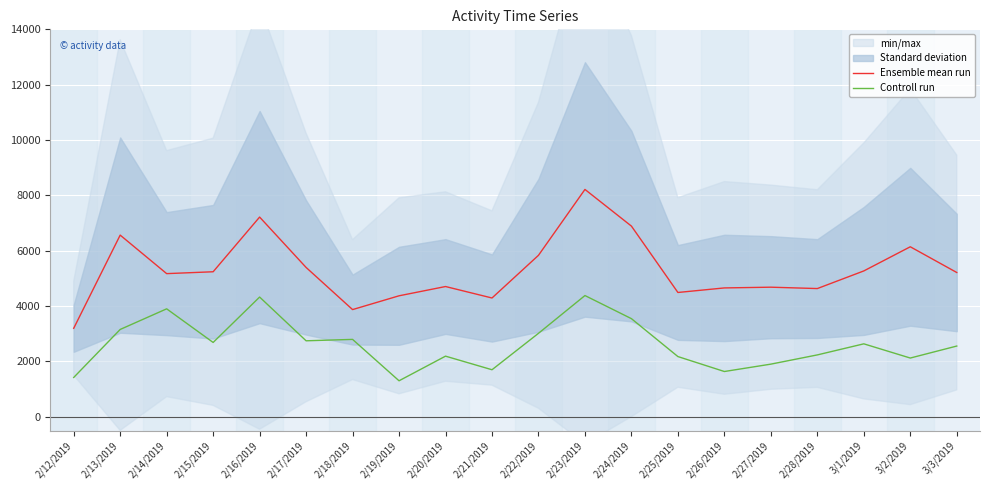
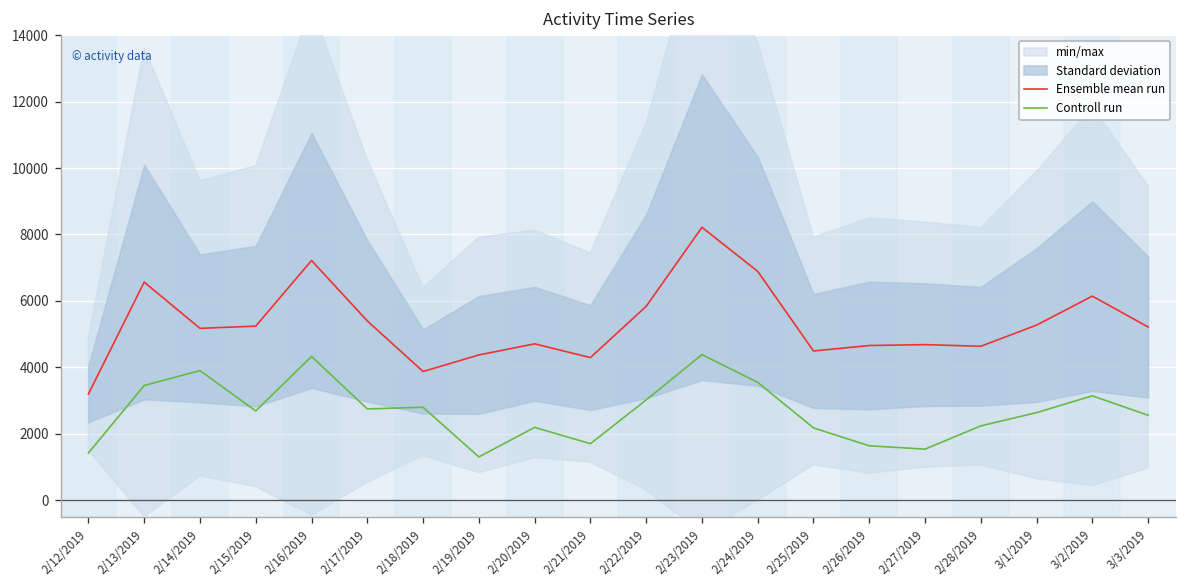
Controll run, 2/13/2019: 3200 -> 3500
Controll run, 2/27/2019: 1900 -> 1500
Controll run, 3/2/2019: 2100 -> 3100
